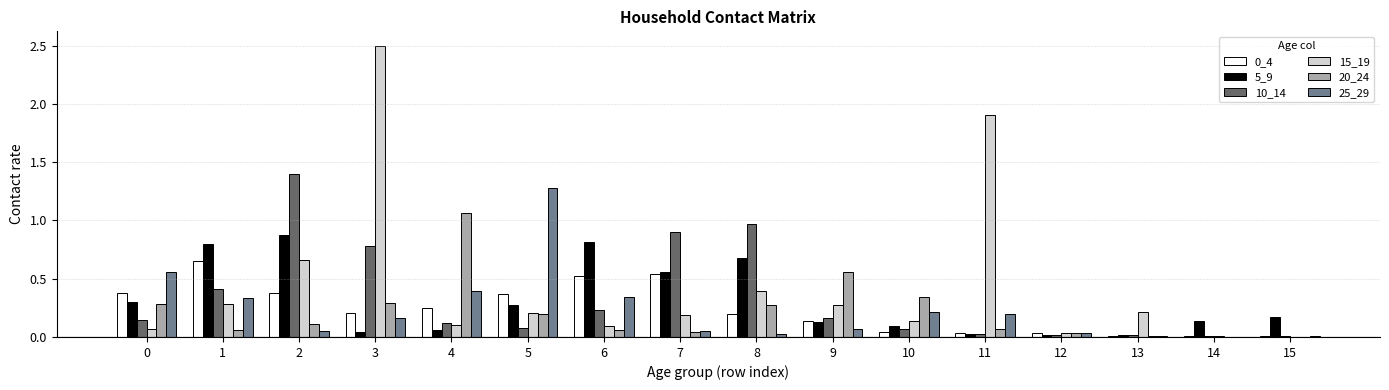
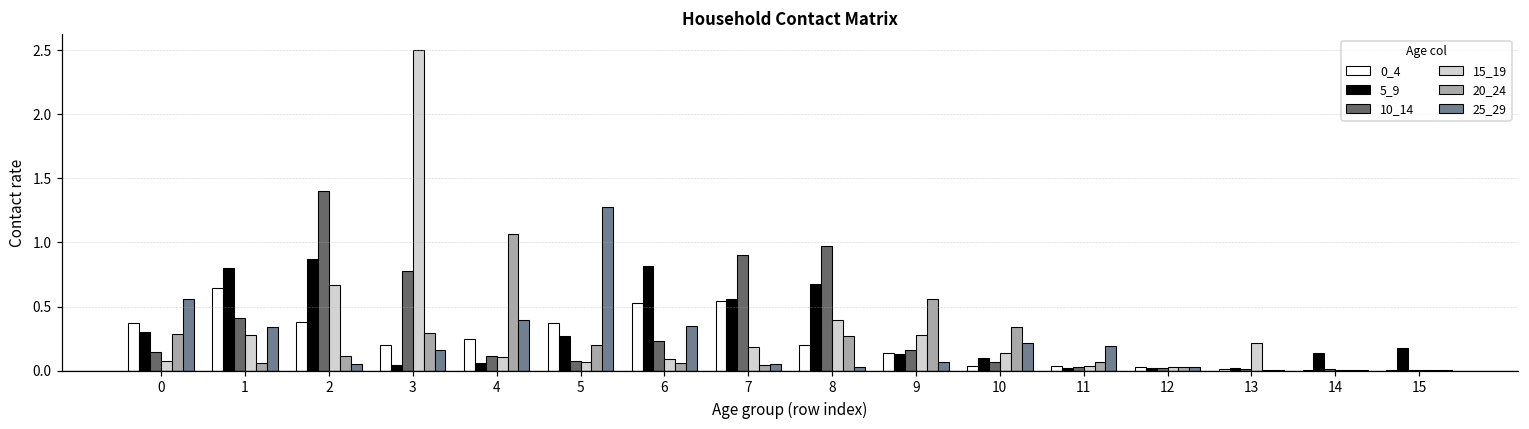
15_19, 5: 0.20 -> 0.06
15_19, 11: 1.90 -> 0.04
